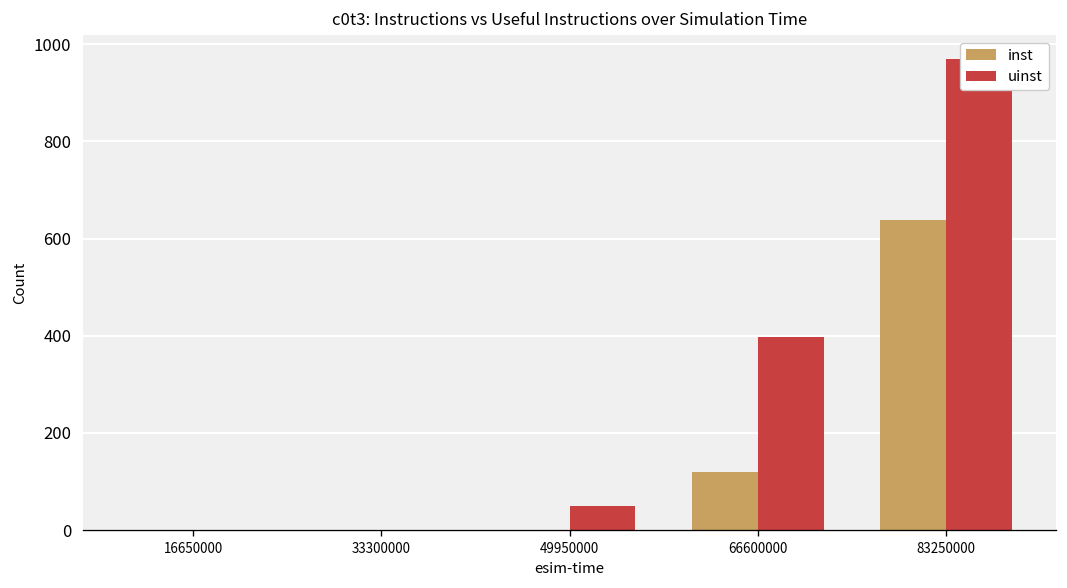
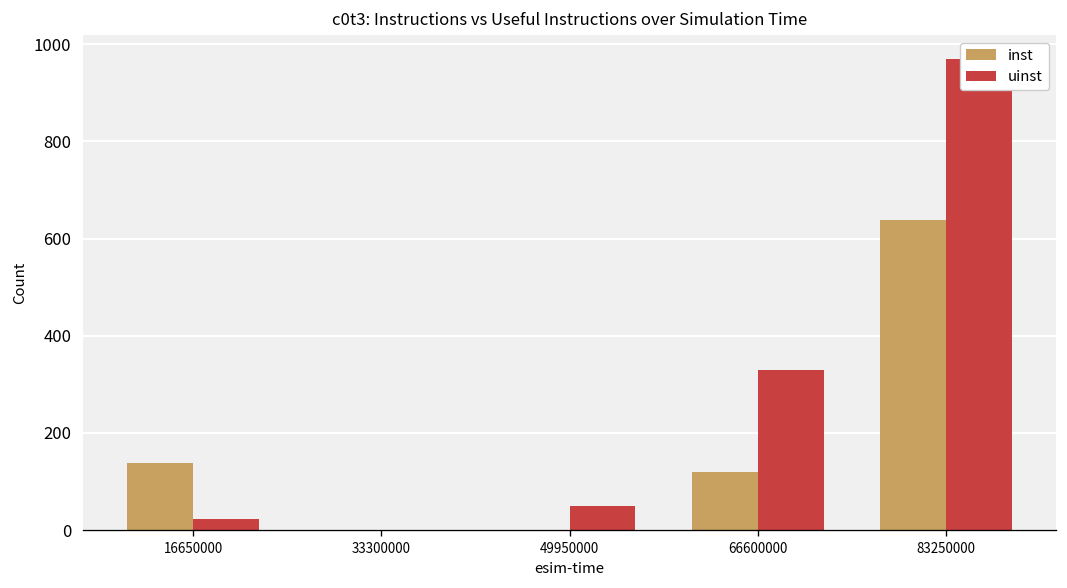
inst, 16650000: 0 -> 140
uinst, 16650000: 0 -> 20
uinst, 66600000: 400 -> 330
